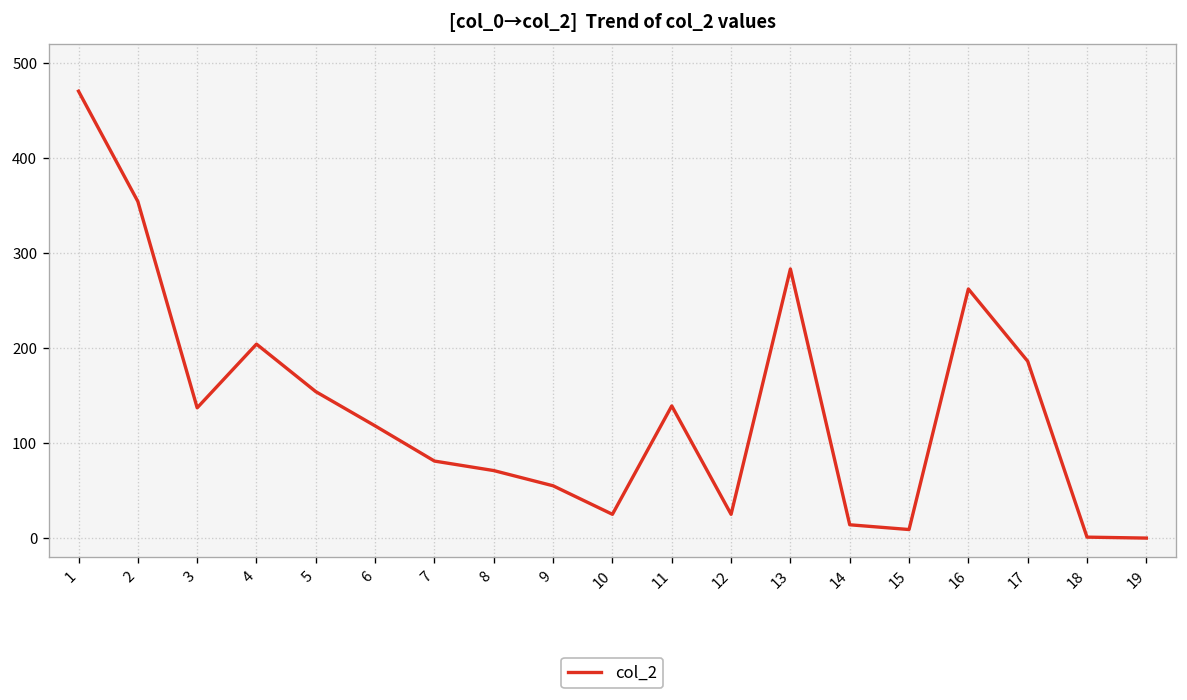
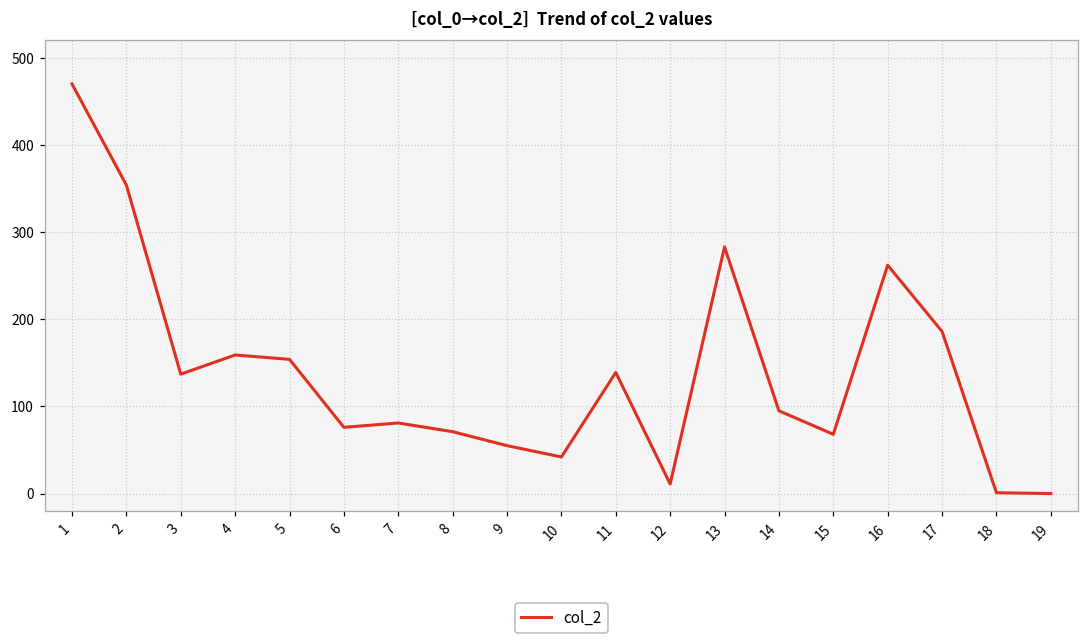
4: 200 -> 160
6: 120 -> 80
10: 30 -> 40
12: 30 -> 10
14: 10 -> 100
15: 10 -> 70
